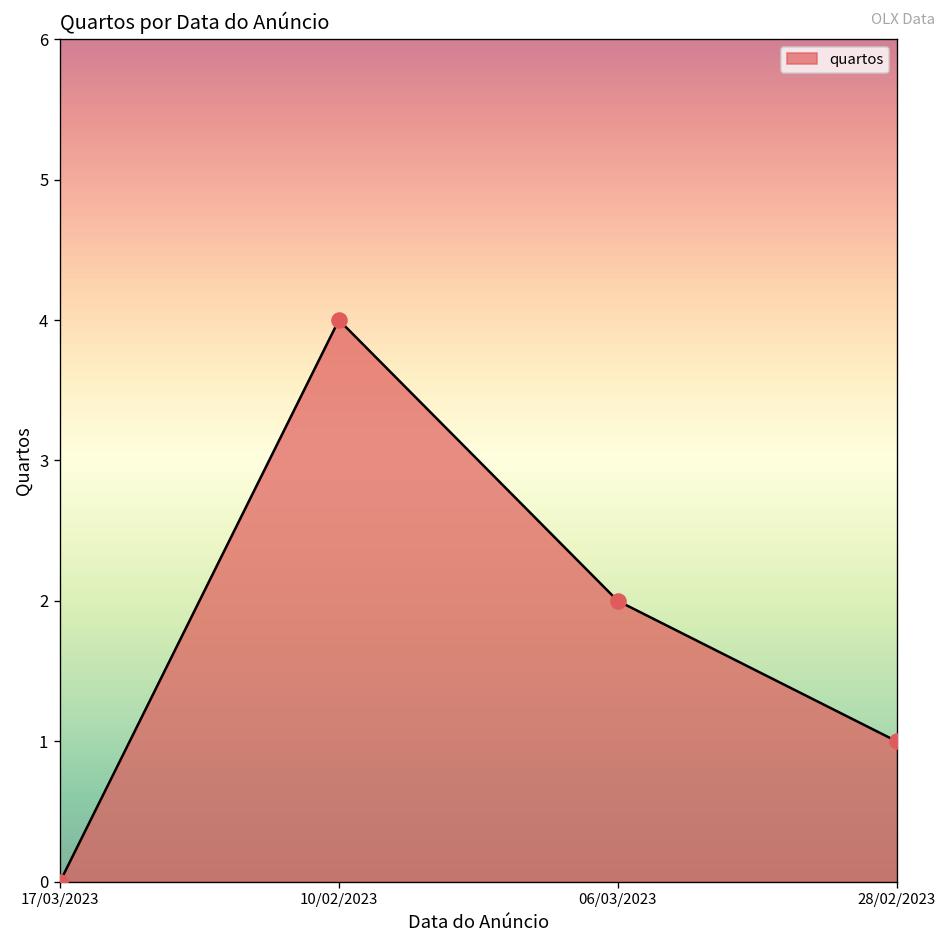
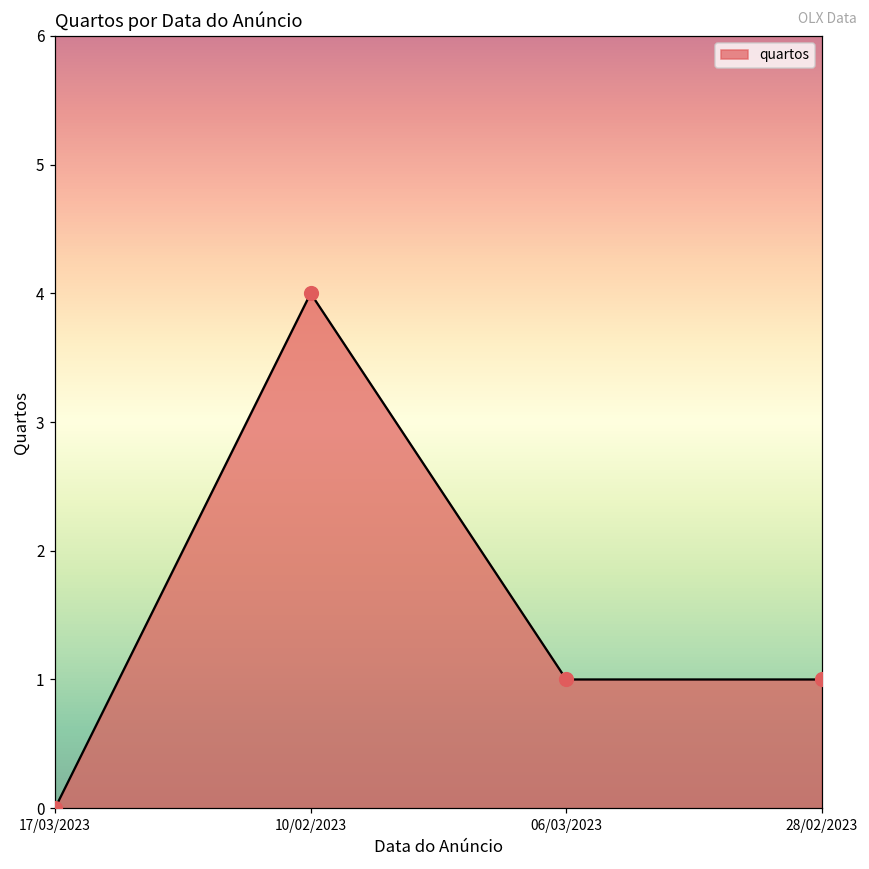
06/03/2023: 2 -> 1
